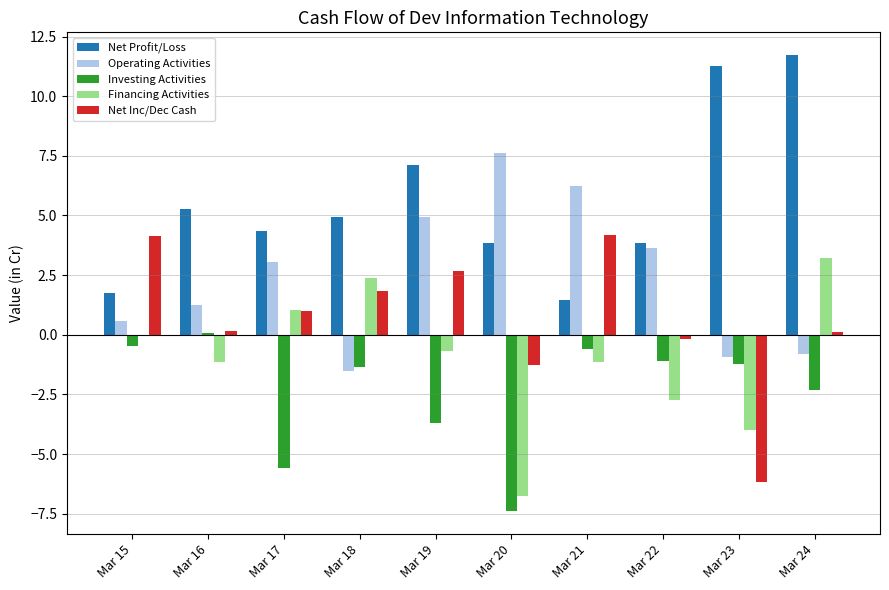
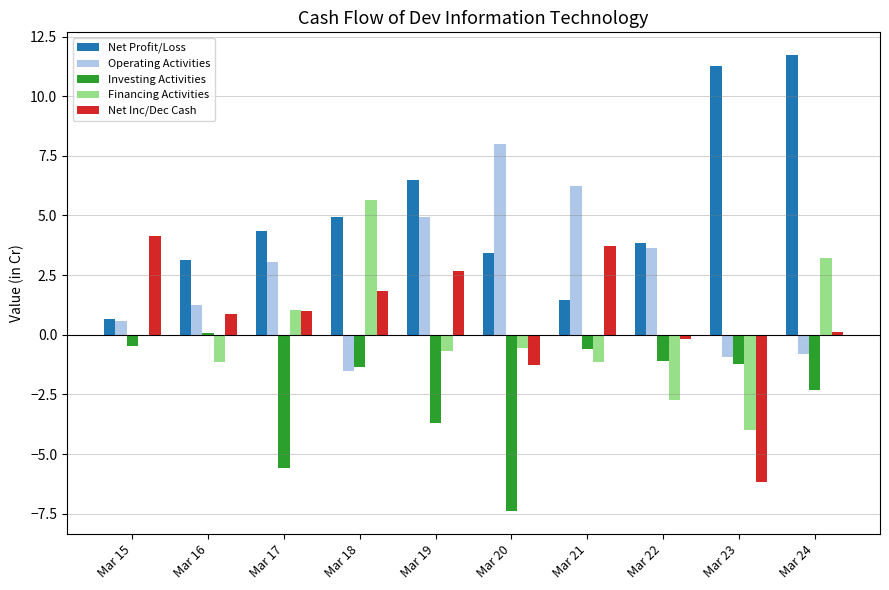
Net Profit/Loss, Mar 15: 1.7 -> 0.7
Net Profit/Loss, Mar 16: 5.3 -> 3.2
Net Inc/Dec Cash, Mar 16: 0.2 -> 0.9
Financing Activities, Mar 18: 2.4 -> 5.6
Net Profit/Loss, Mar 19: 7.1 -> 6.5
Net Profit/Loss, Mar 20: 3.8 -> 3.4
Operating Activities, Mar 20: 7.6 -> 8.0
Financing Activities, Mar 20: -6.7 -> -0.5
Net Inc/Dec Cash, Mar 21: 4.2 -> 3.7
